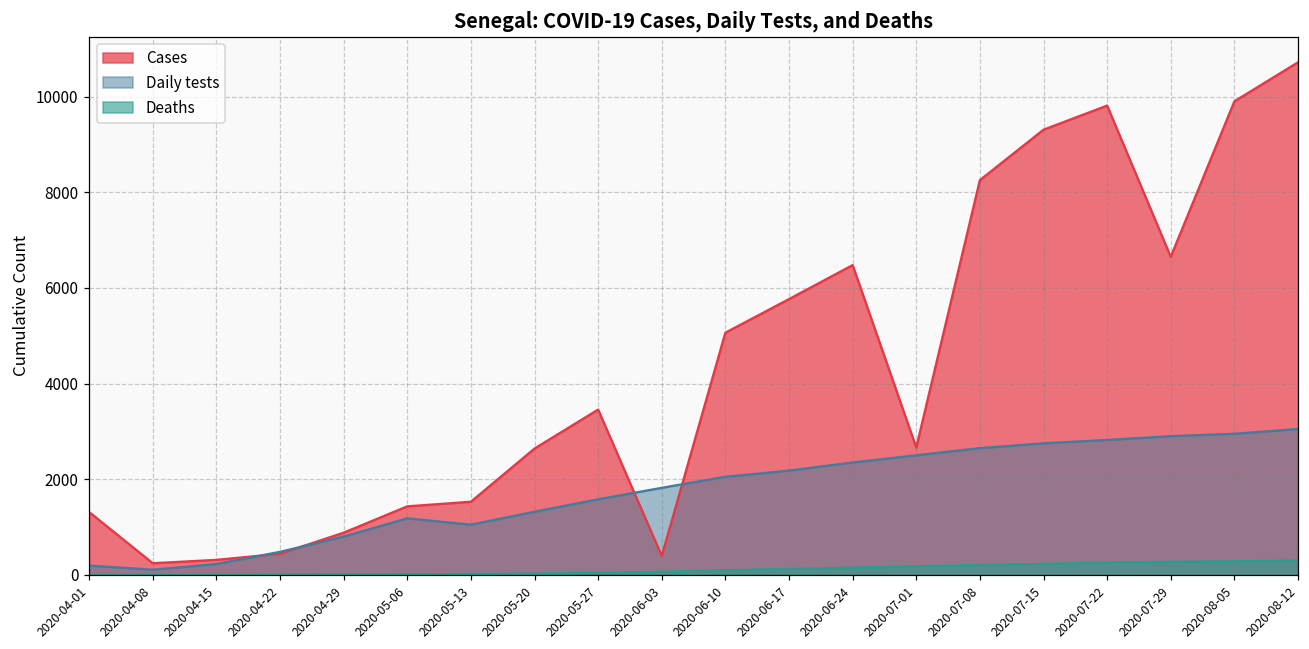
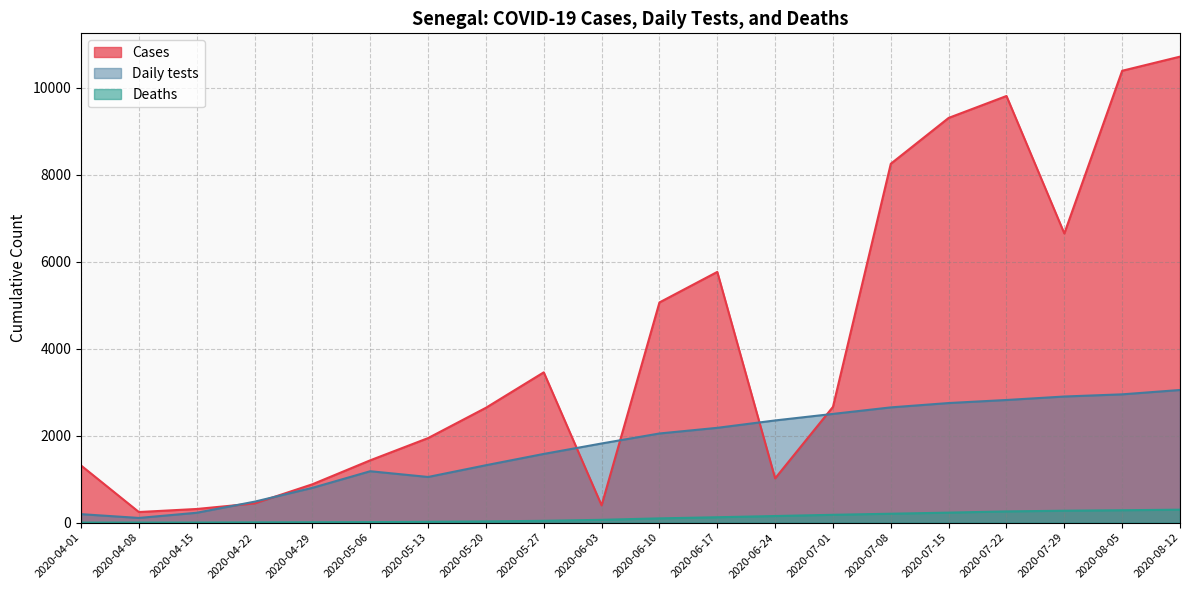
Cases, 2020-05-13: 1500 -> 1900
Cases, 2020-06-24: 6500 -> 1000
Cases, 2020-08-05: 9900 -> 10400
